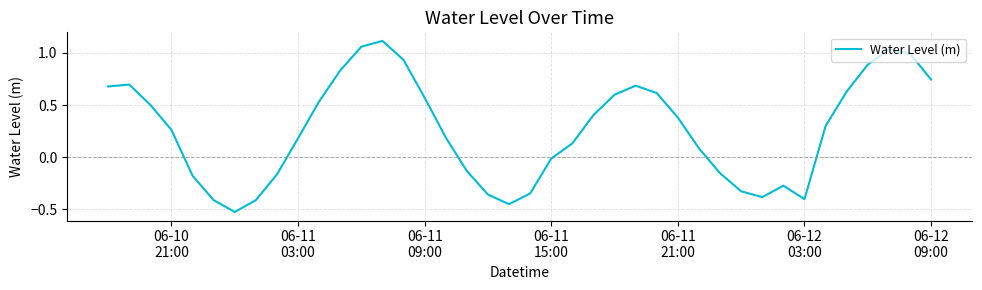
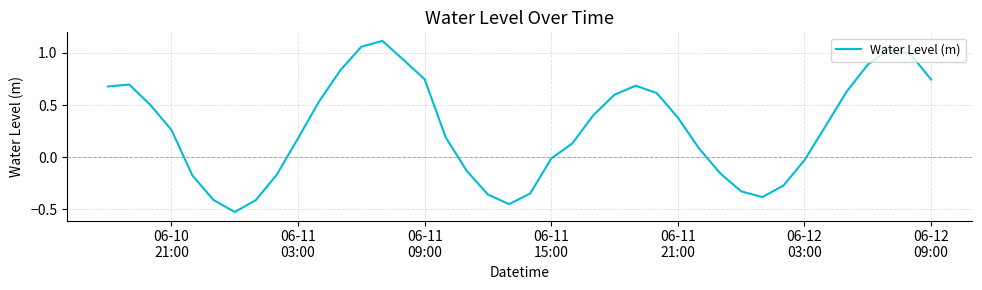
06-11 09:00: 0.57 -> 0.75
06-12 03:00: -0.40 -> -0.03
